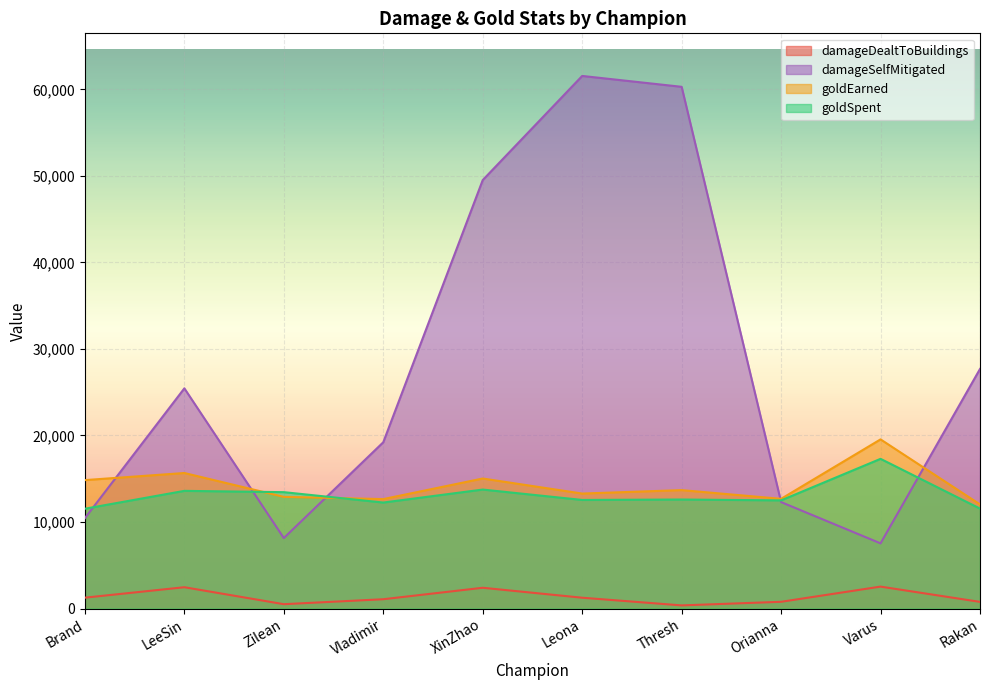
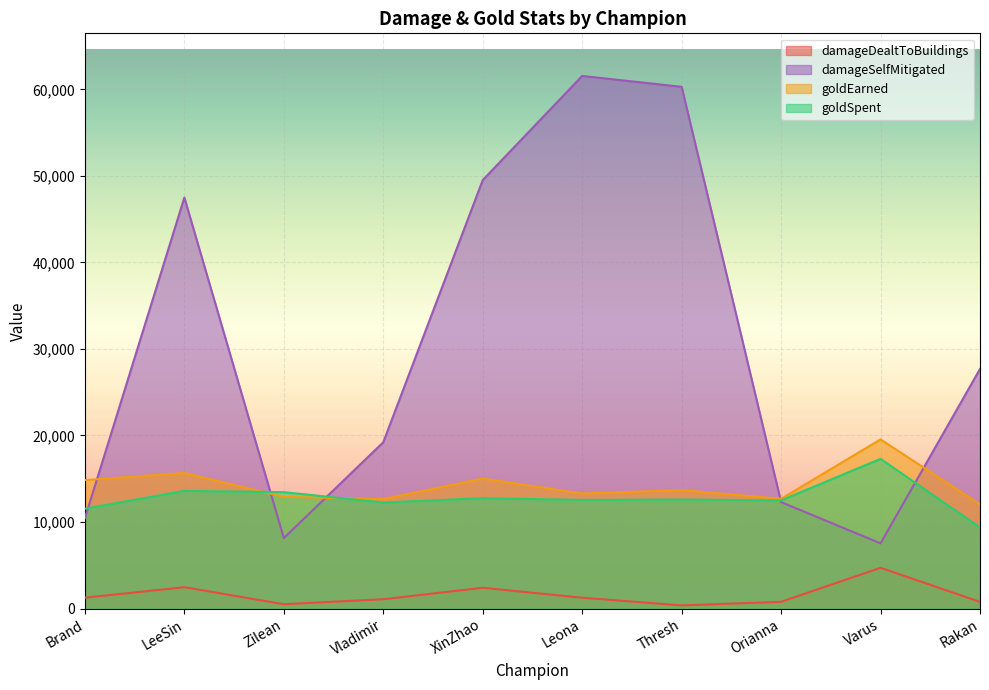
damageSelfMitigated, LeeSin: 25,000 -> 47,000
goldSpent, XinZhao: 14,000 -> 13,000
damageDealtToBuildings, Varus: 3,000 -> 5,000
goldSpent, Rakan: 12,000 -> 9,000
